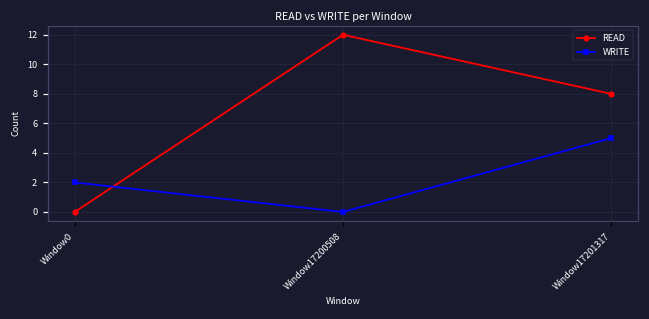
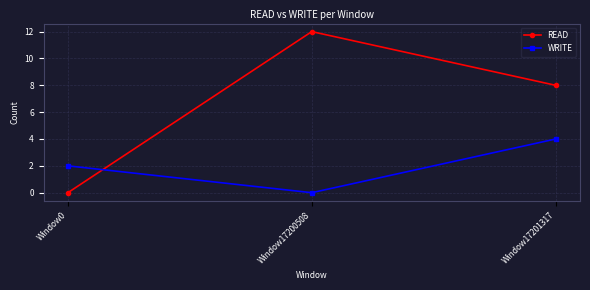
WRITE, Window17201317: 5 -> 4
